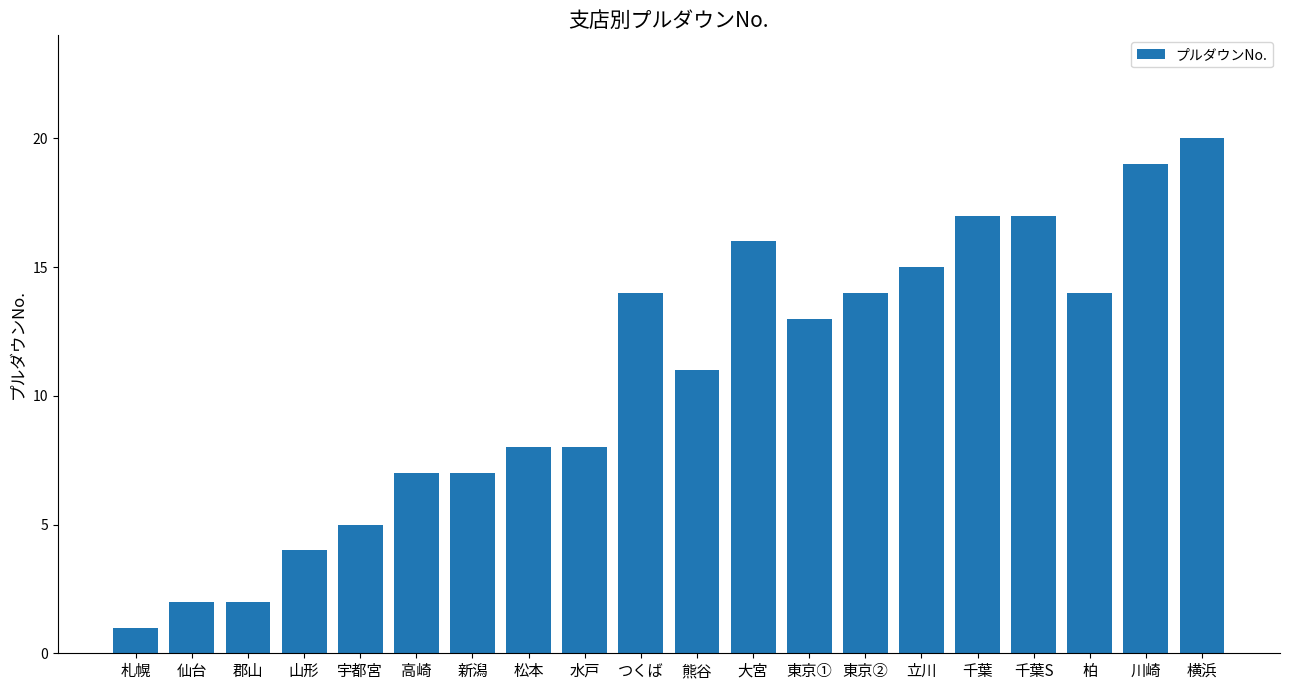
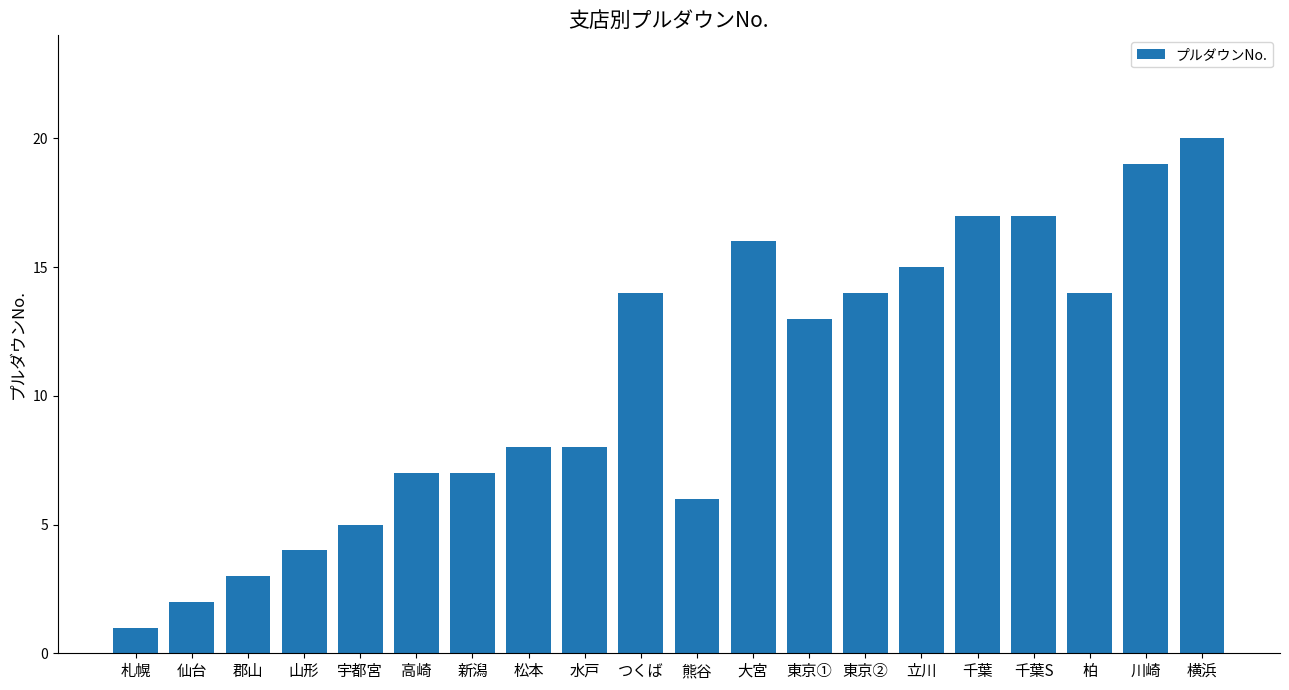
郡山: 2 -> 3
熊谷: 11 -> 6
